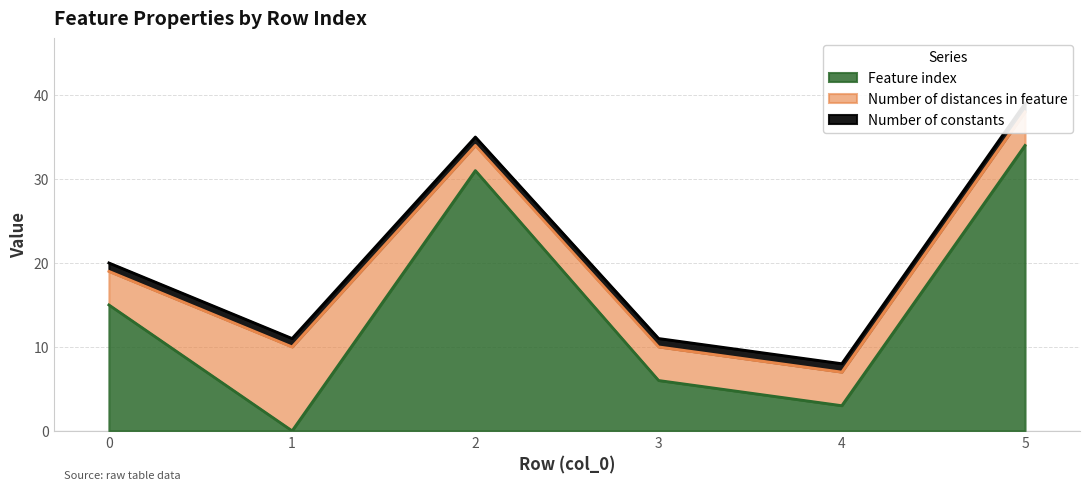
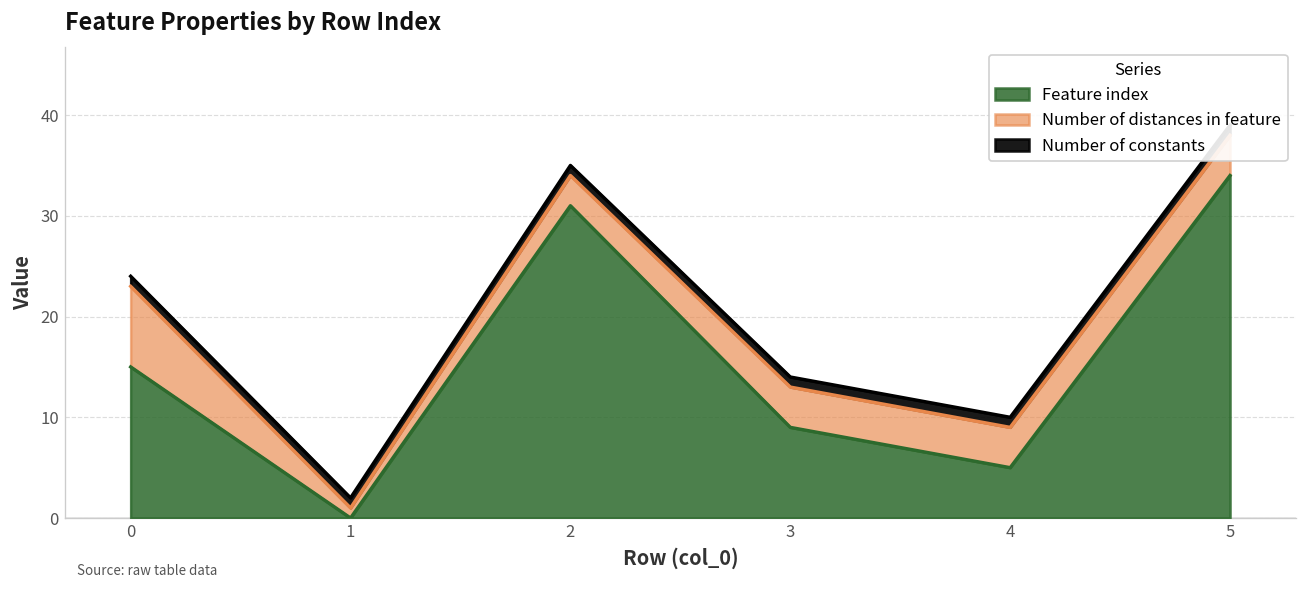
Number of distances in feature, 0: 4 -> 8
Number of distances in feature, 1: 10 -> 1
Feature index, 3: 6 -> 9
Feature index, 4: 3 -> 5
